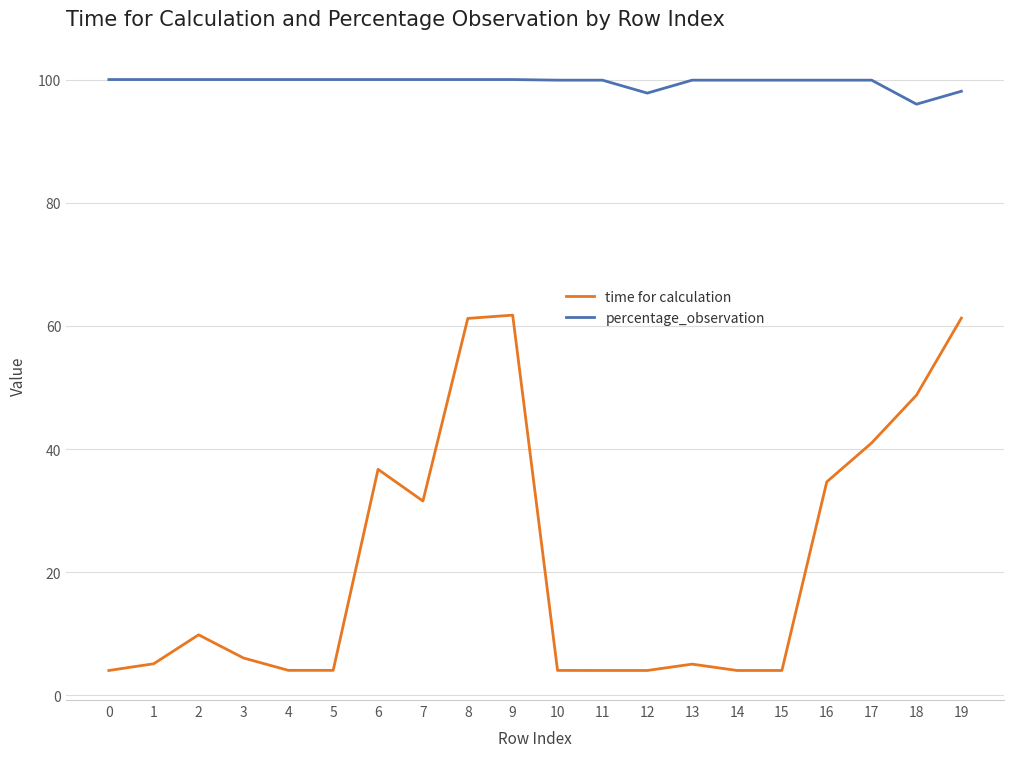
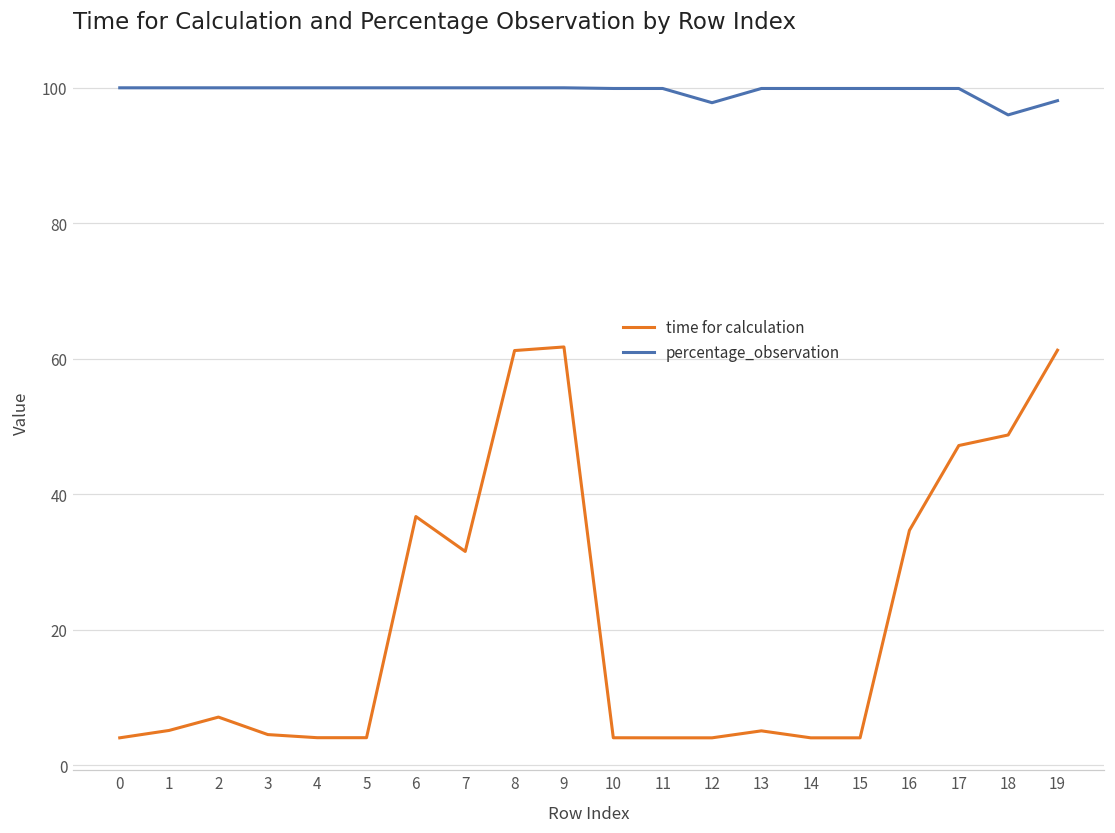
time for calculation, 2: 10 -> 7
time for calculation, 3: 6 -> 5
time for calculation, 17: 41 -> 47
